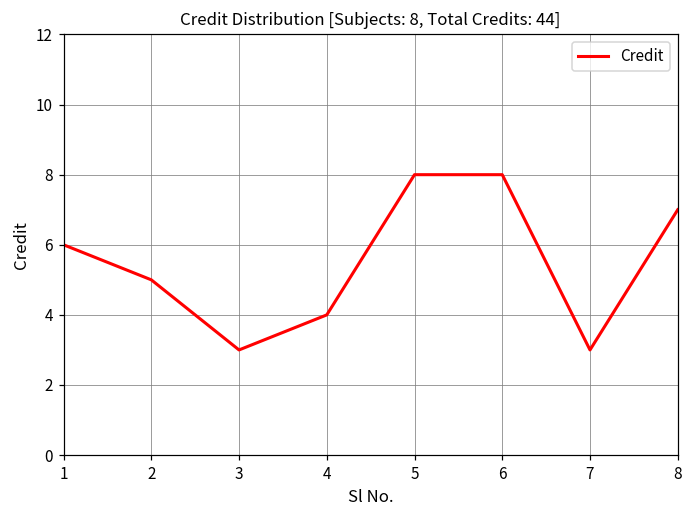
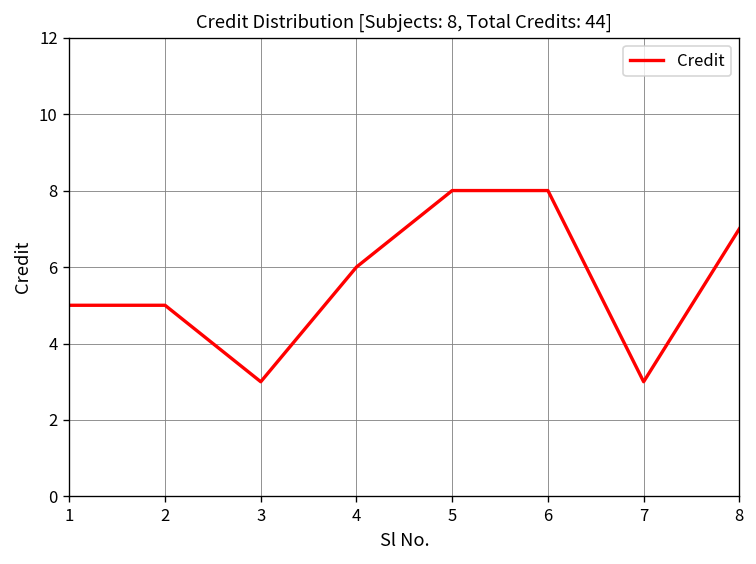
1: 6 -> 5
4: 4 -> 6
